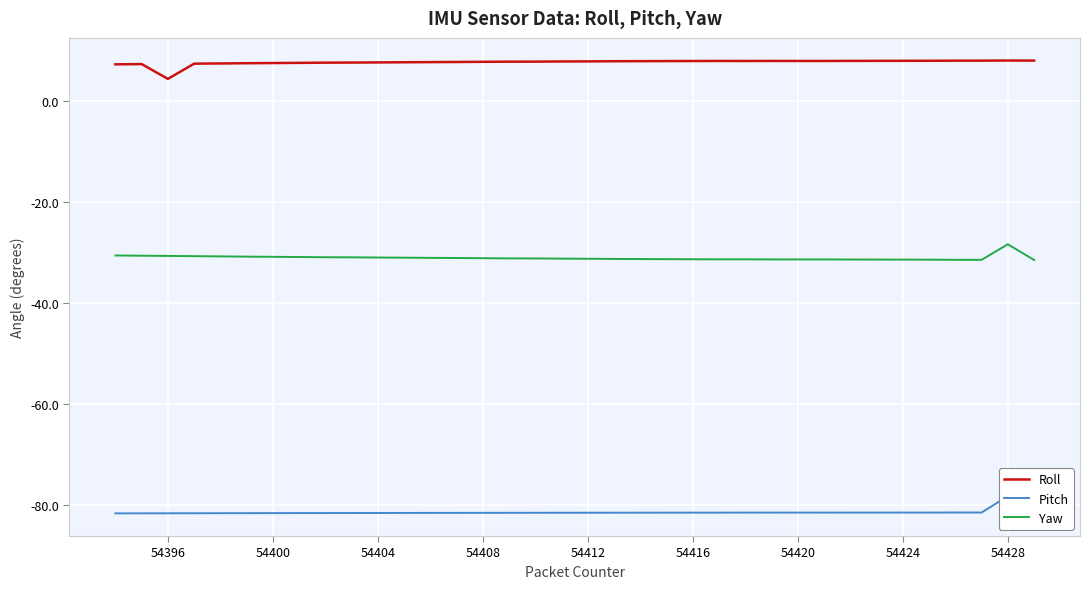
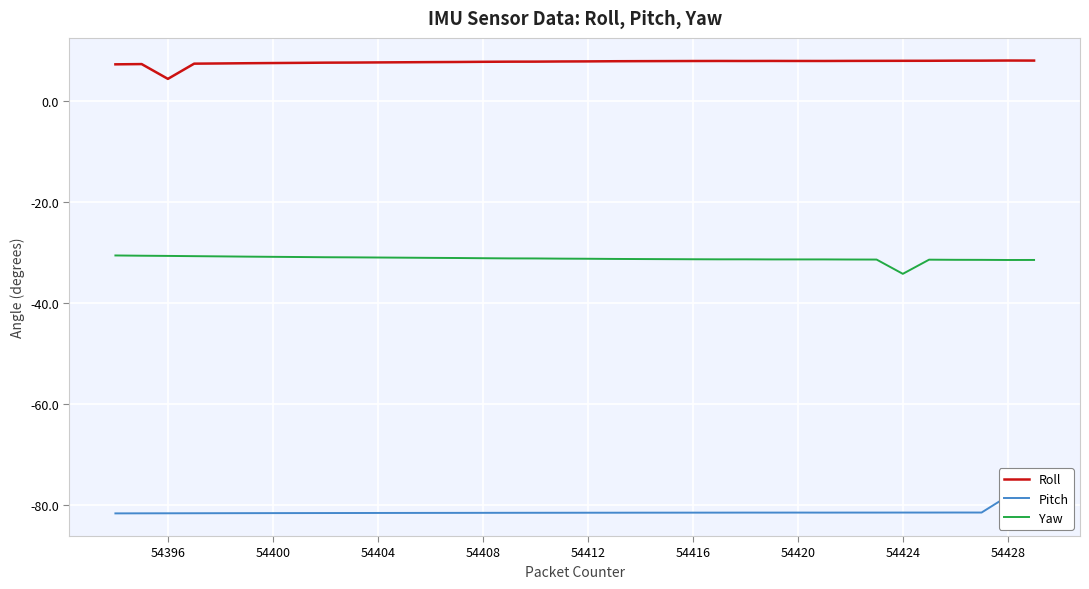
Yaw, 54424: -31 -> -34
Yaw, 54428: -28 -> -31
